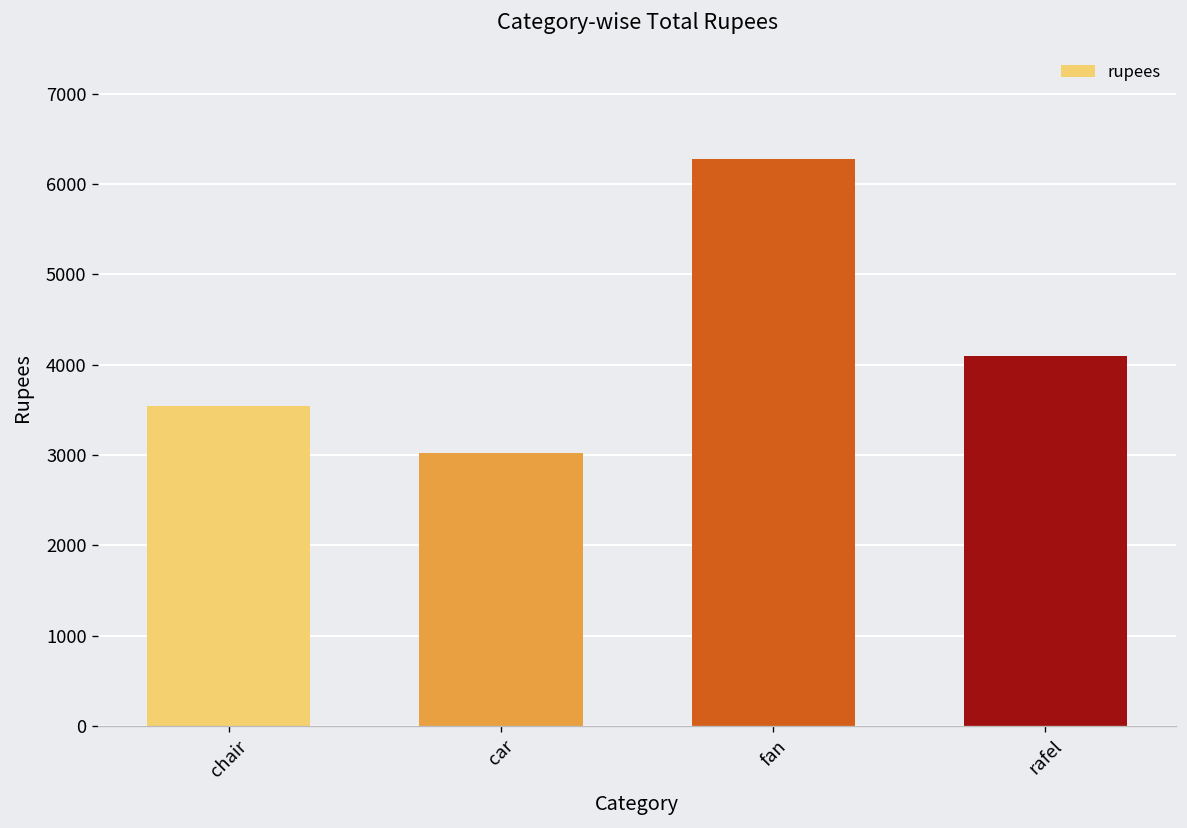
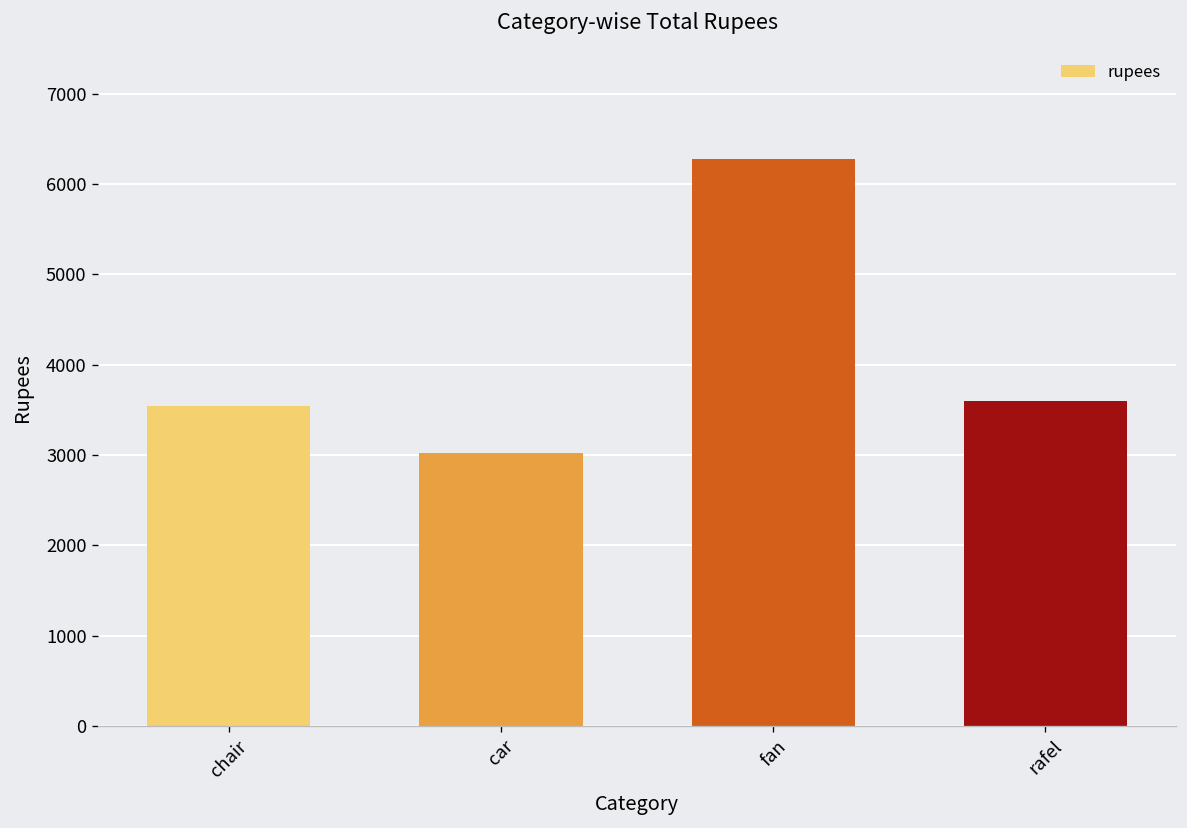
rafel: 4100 -> 3600
